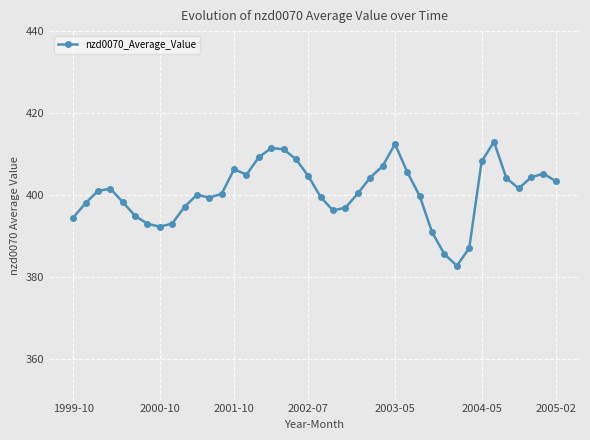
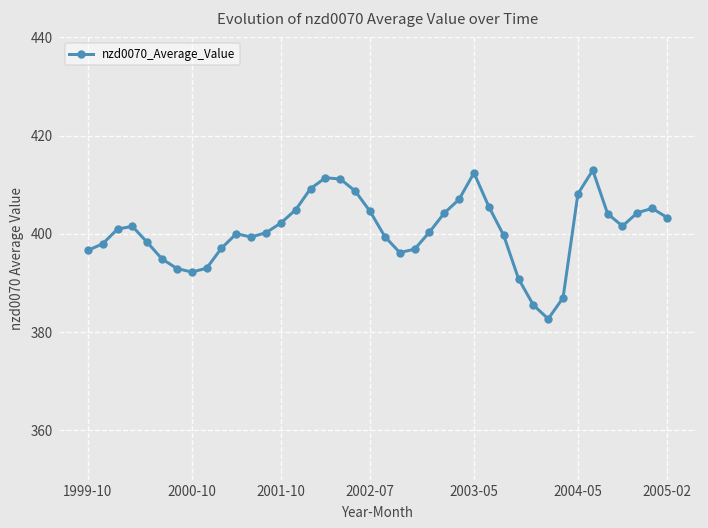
1999-10: 394 -> 397
2001-10: 406 -> 402
